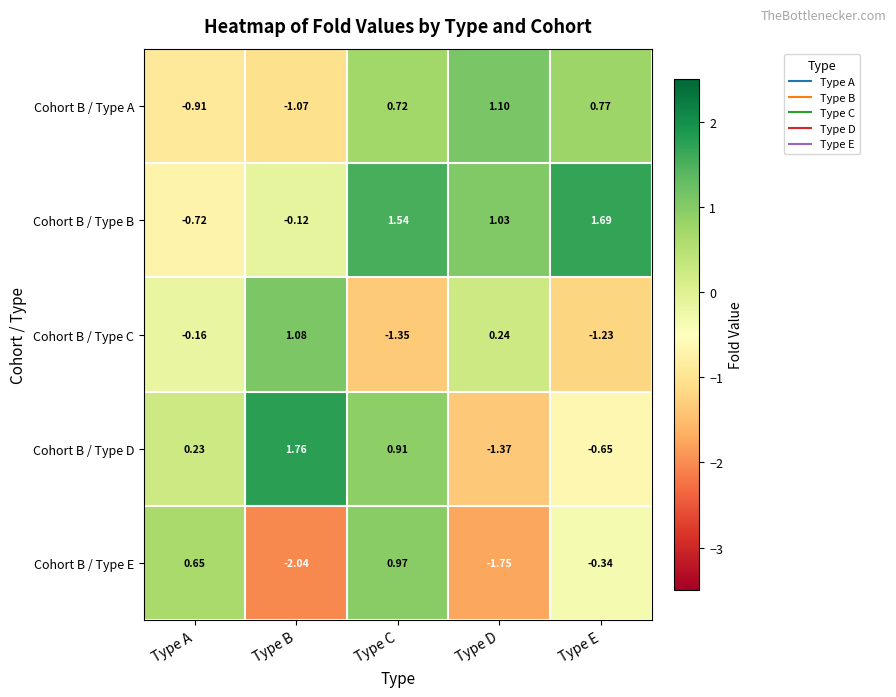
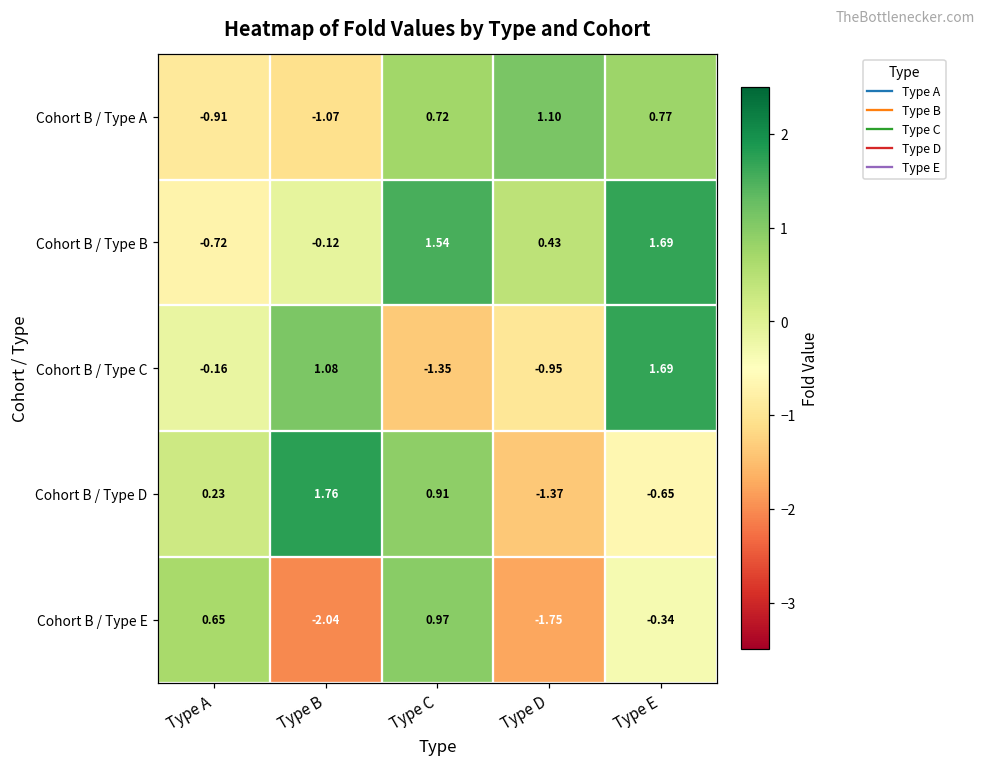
Cohort B / Type B, Type D: 1.03 -> 0.43
Cohort B / Type C, Type D: 0.24 -> -0.95
Cohort B / Type C, Type E: -1.23 -> 1.69
